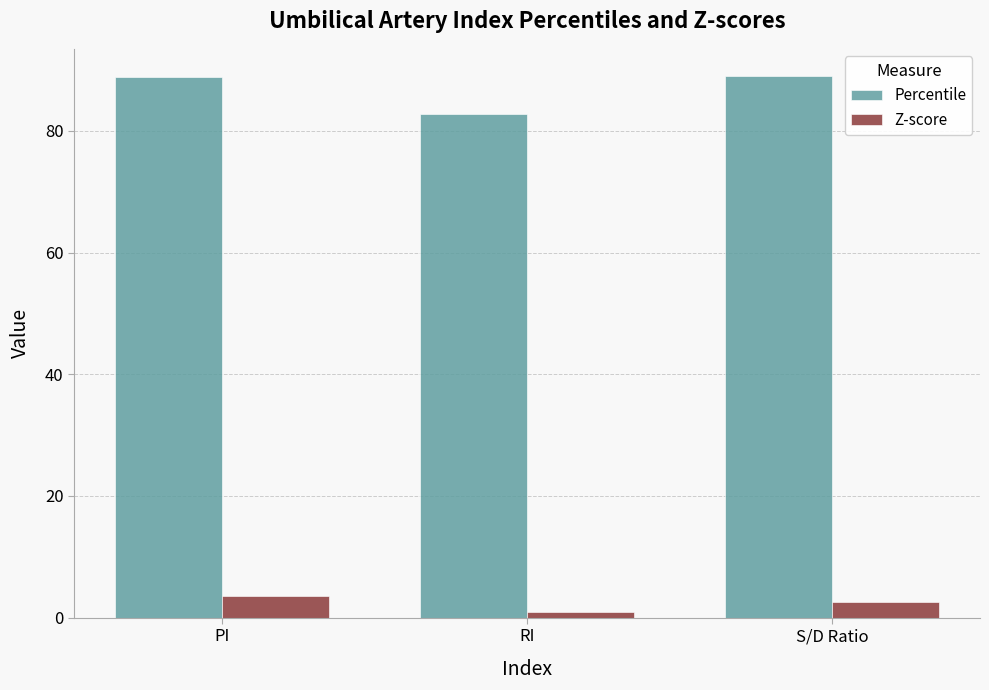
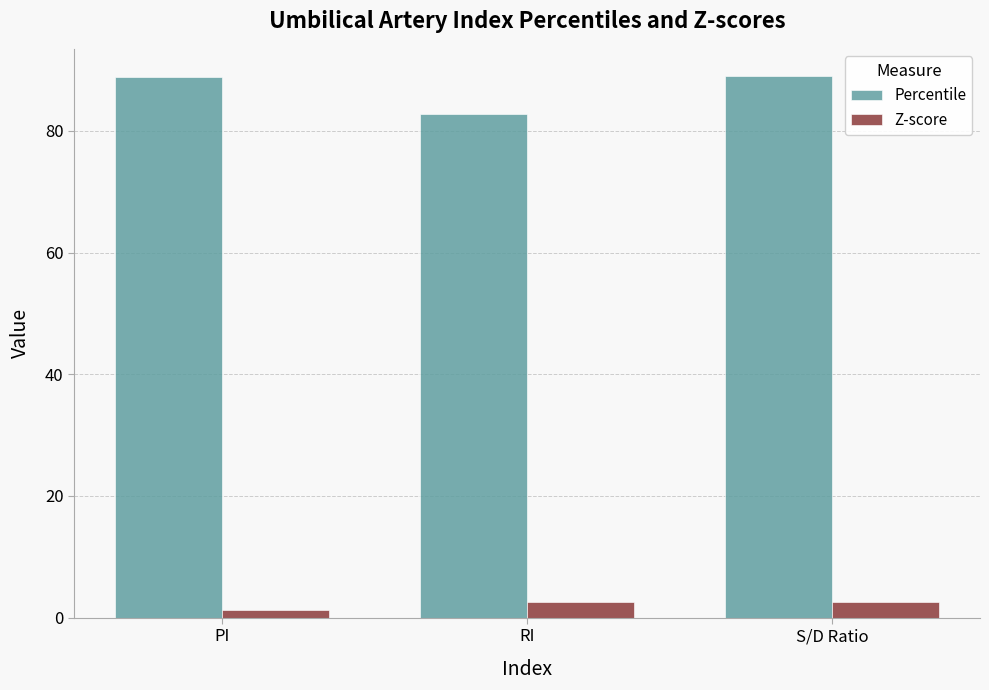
Z-score, PI: 4 -> 1
Z-score, RI: 1 -> 3
